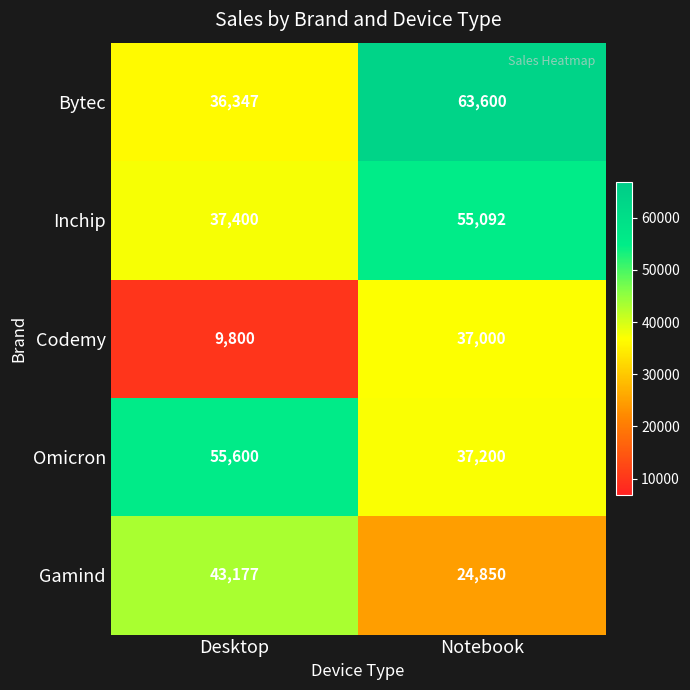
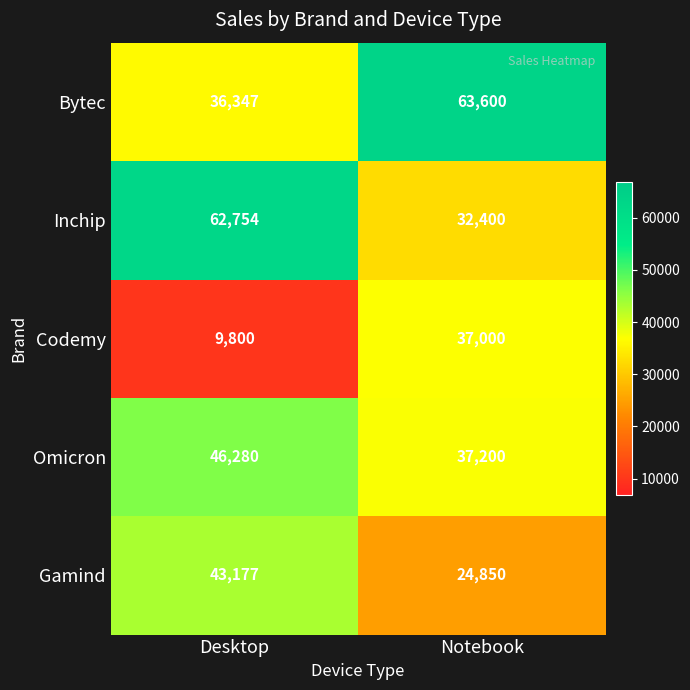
Inchip, Desktop: 37,400 -> 62,754
Inchip, Notebook: 55,092 -> 32,400
Omicron, Desktop: 55,600 -> 46,280
